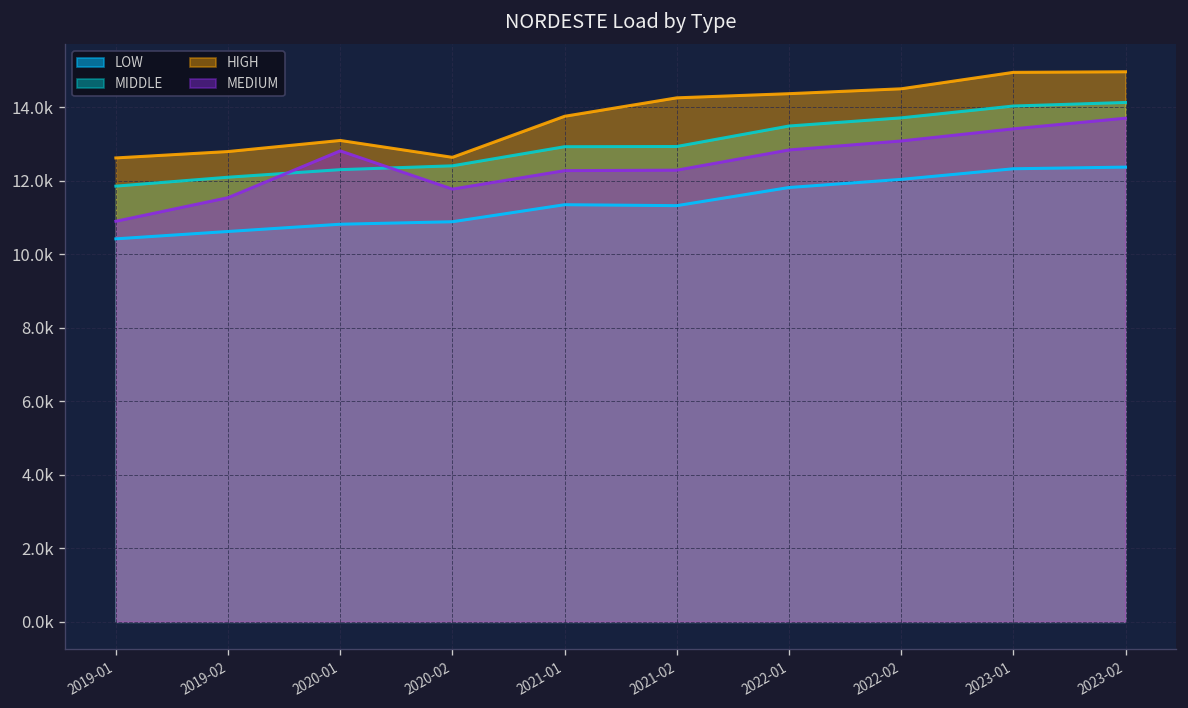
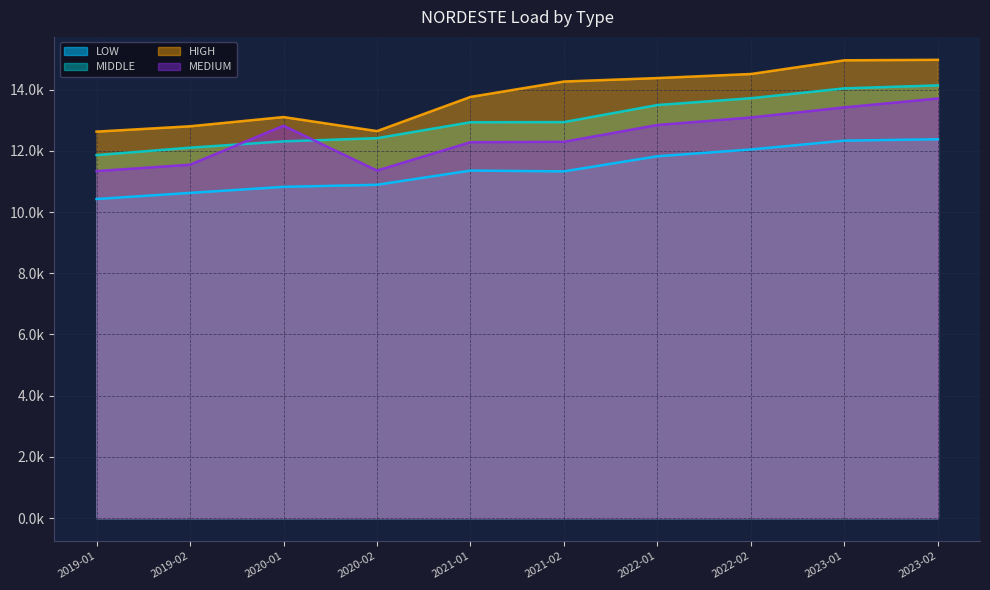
MEDIUM, 2019-01: 10900 -> 11300
MEDIUM, 2020-02: 11800 -> 11400
